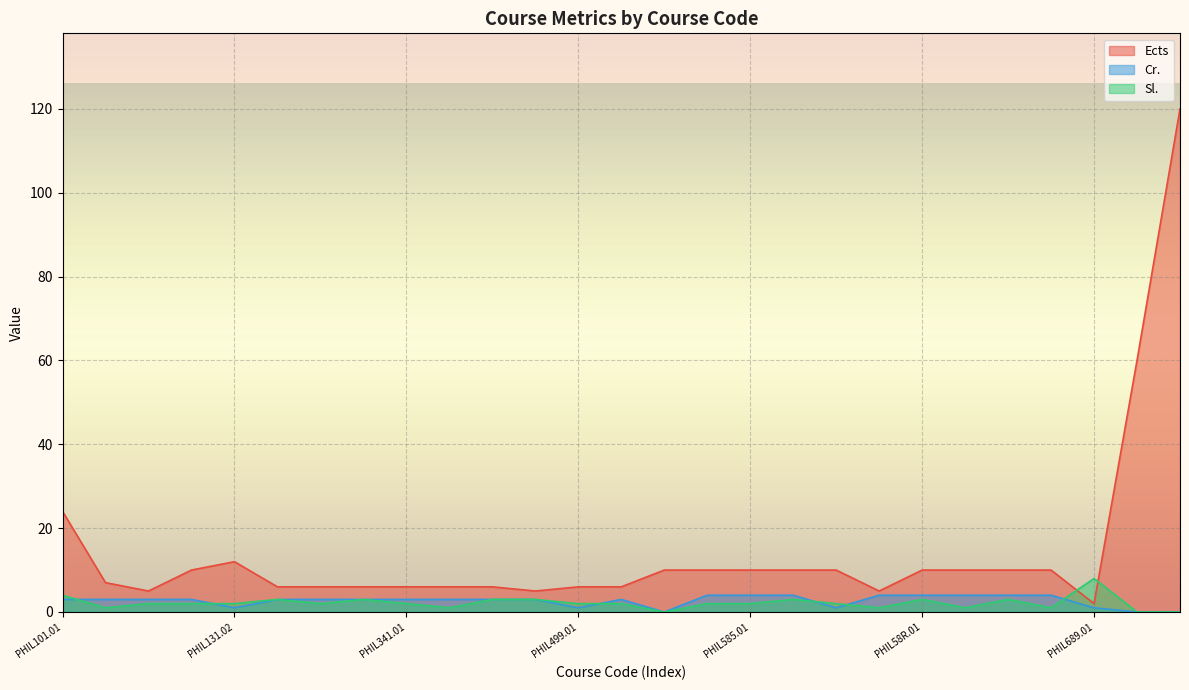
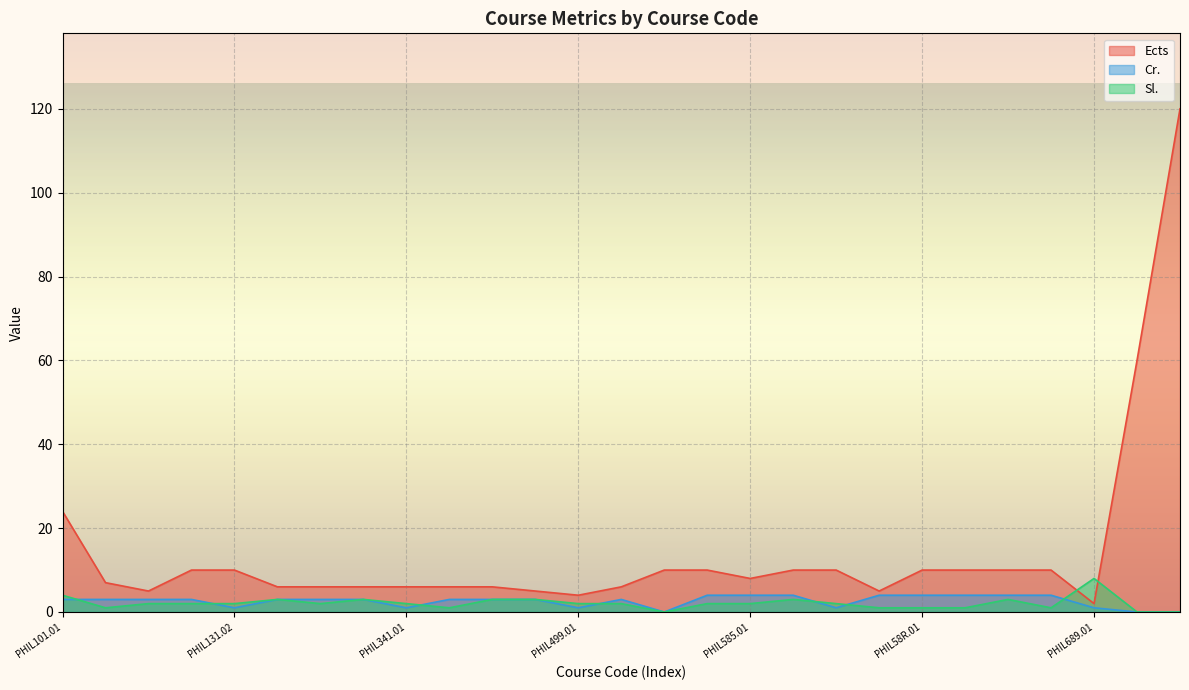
Ects, PHIL131.02: 12 -> 10
Cr., PHIL341.01: 3 -> 1
Ects, PHIL499.01: 6 -> 4
Ects, PHIL585.01: 10 -> 8
Sl., PHIL58R.01: 3 -> 1
